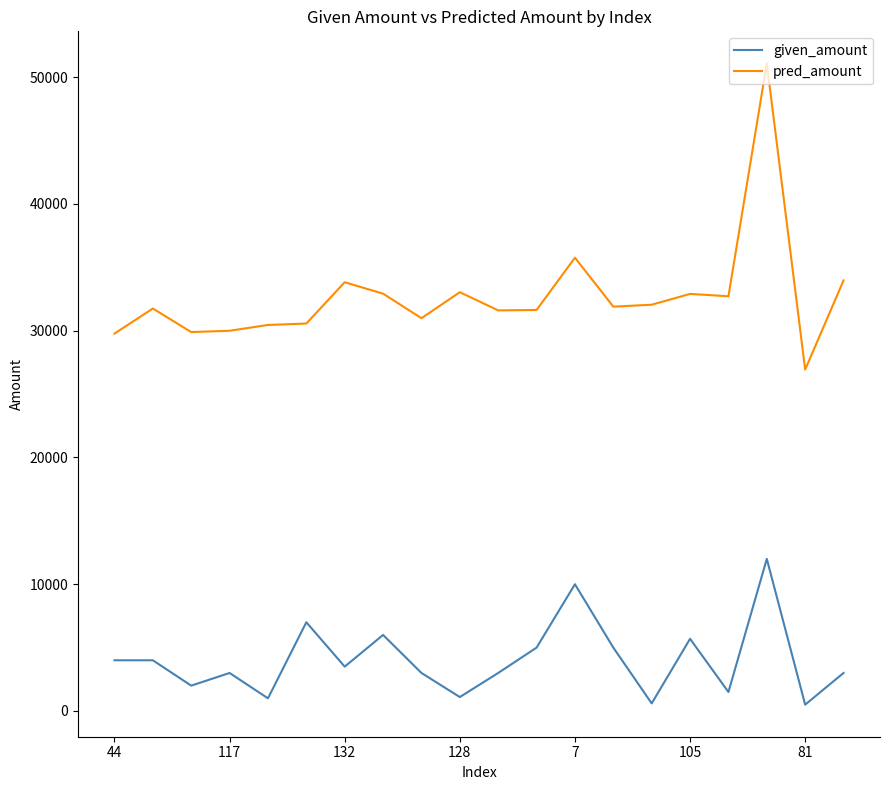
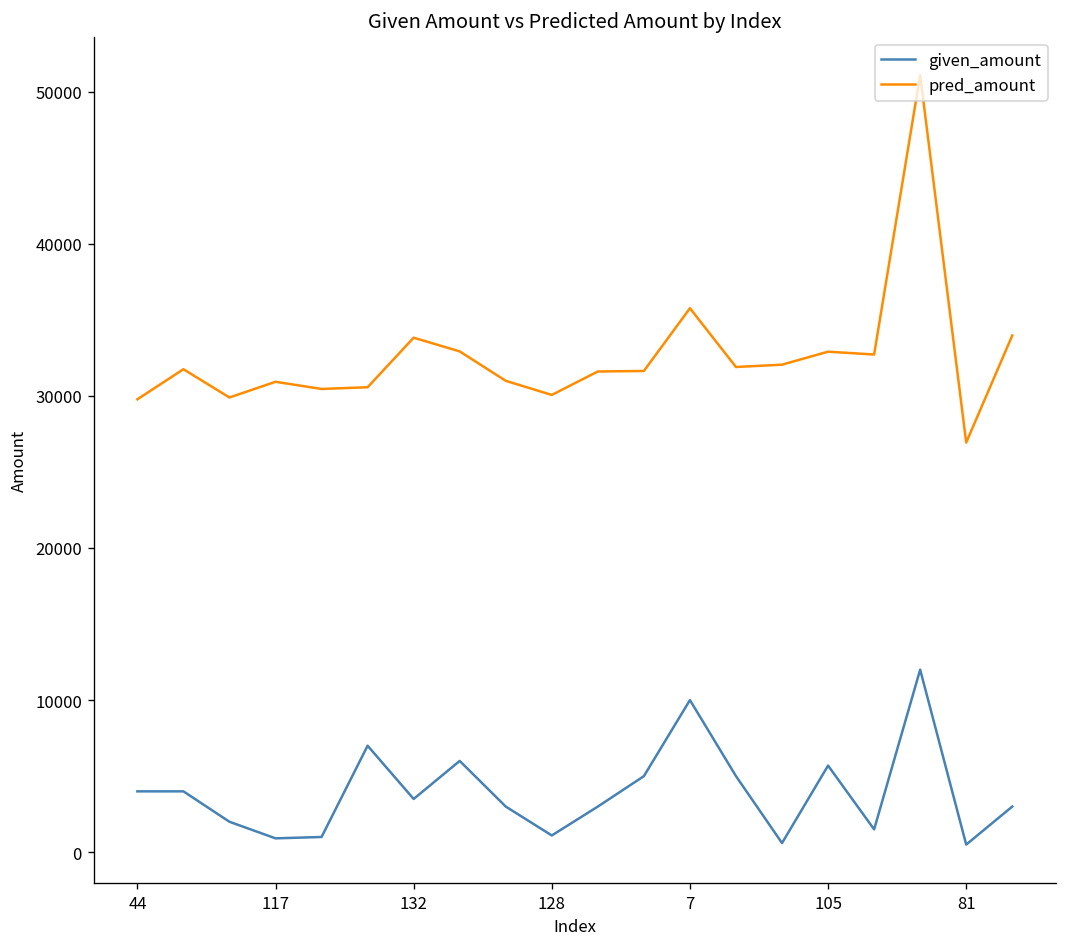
given_amount, 117: 3000 -> 900
pred_amount, 117: 30000 -> 30900
pred_amount, 128: 33000 -> 30100
